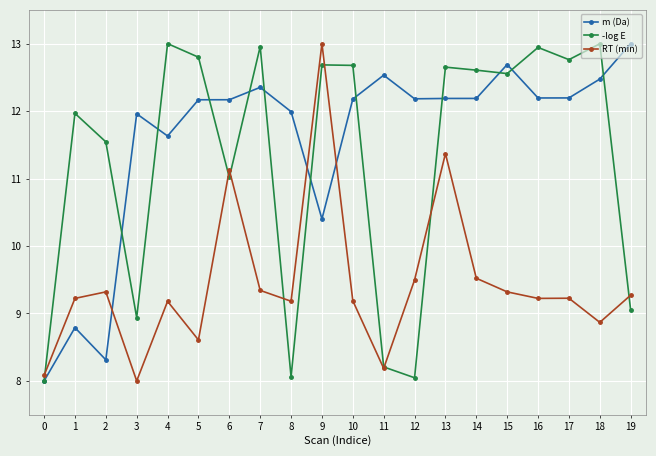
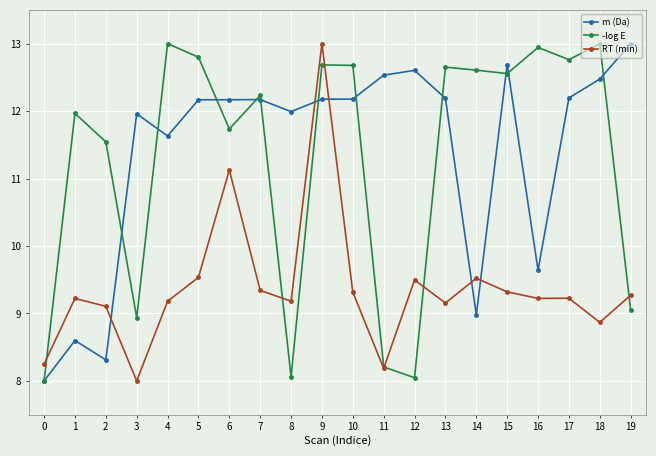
RT (min), 0: 8.1 -> 8.2
m (Da), 1: 8.8 -> 8.6
RT (min), 2: 9.3 -> 9.1
RT (min), 5: 8.6 -> 9.5
-log E, 6: 11.0 -> 11.7
m (Da), 7: 12.4 -> 12.2
-log E, 7: 13.0 -> 12.2
m (Da), 9: 10.4 -> 12.2
RT (min), 10: 9.2 -> 9.3
m (Da), 12: 12.2 -> 12.6
RT (min), 13: 11.4 -> 9.2
m (Da), 14: 12.2 -> 9.0
m (Da), 16: 12.2 -> 9.6
